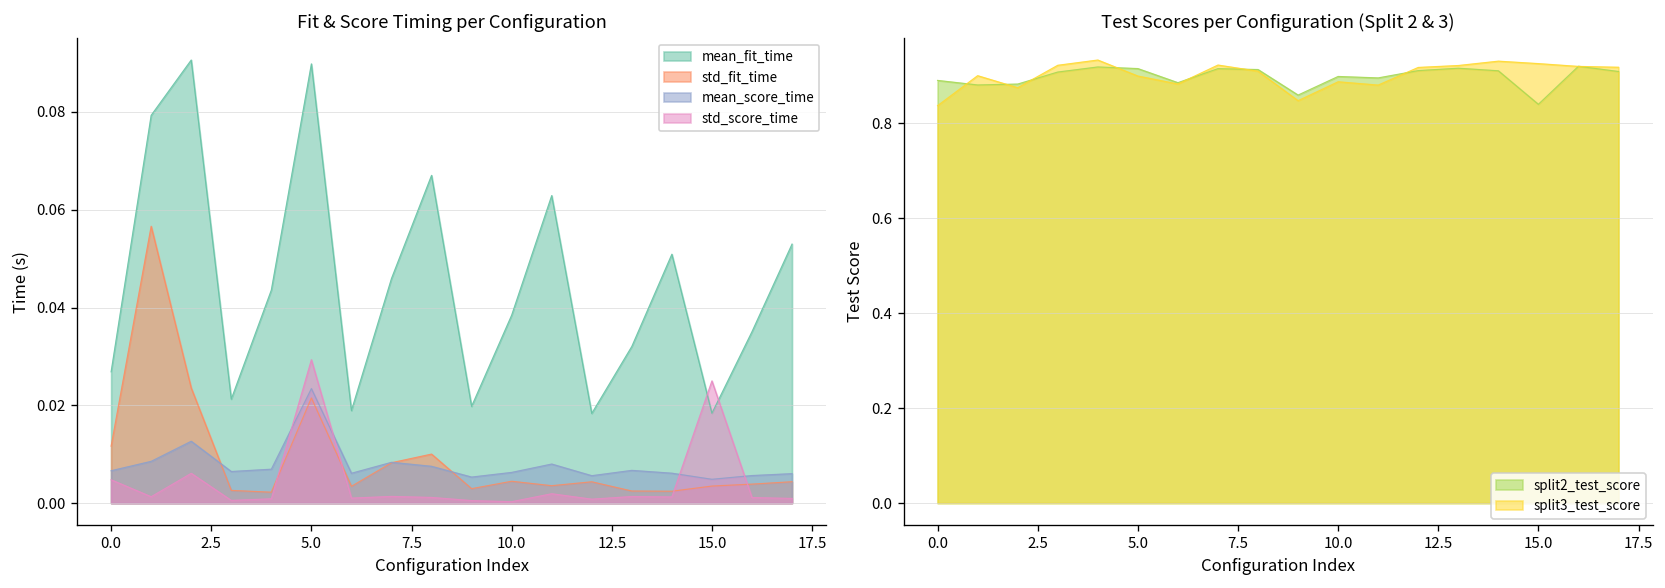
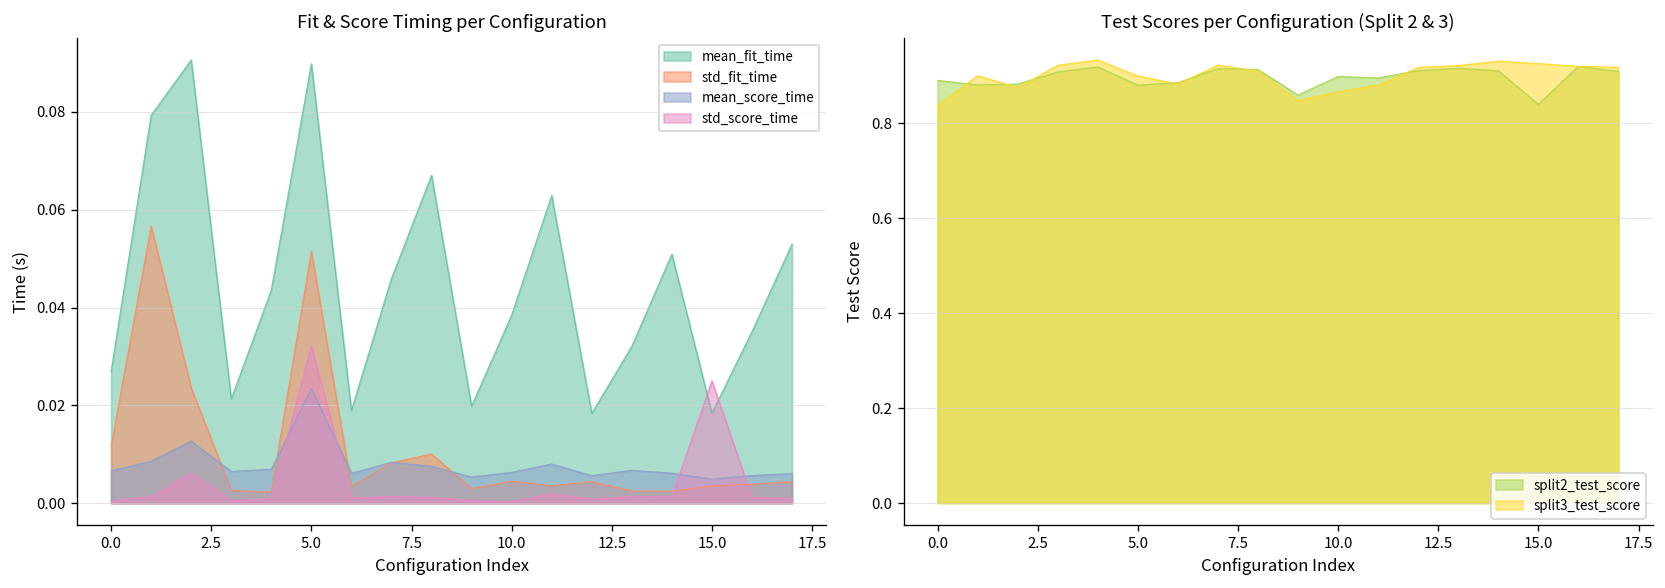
Fit & Score Timing per Configuration, std_score_time, 0.0: 0.005 -> 0.000
Fit & Score Timing per Configuration, std_fit_time, 5.0: 0.022 -> 0.051
Fit & Score Timing per Configuration, std_score_time, 5.0: 0.029 -> 0.032
Test Scores per Configuration (Split 2 & 3), split2_test_score, 5.0: 0.91 -> 0.88
Test Scores per Configuration (Split 2 & 3), split3_test_score, 10.0: 0.89 -> 0.87
